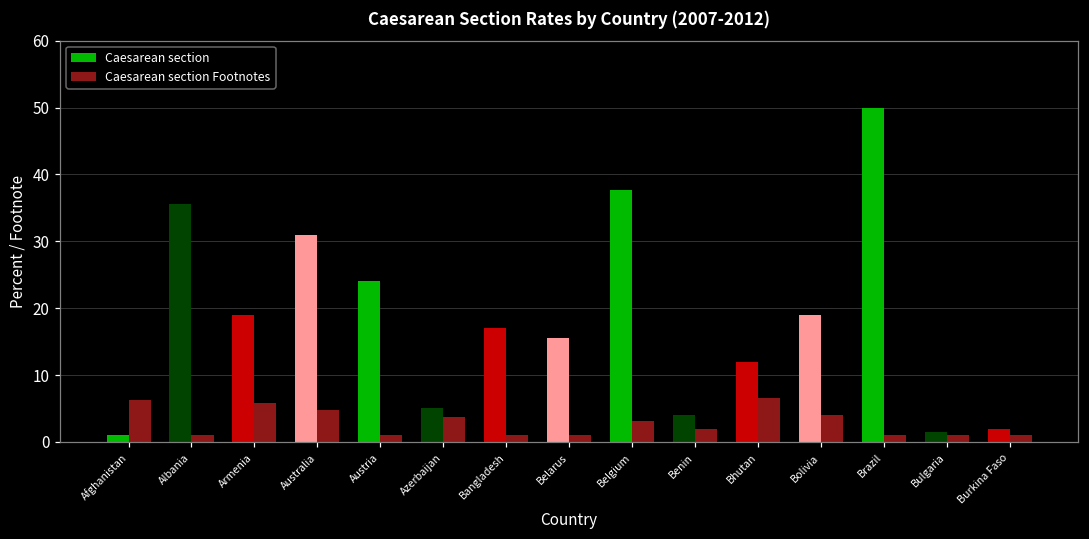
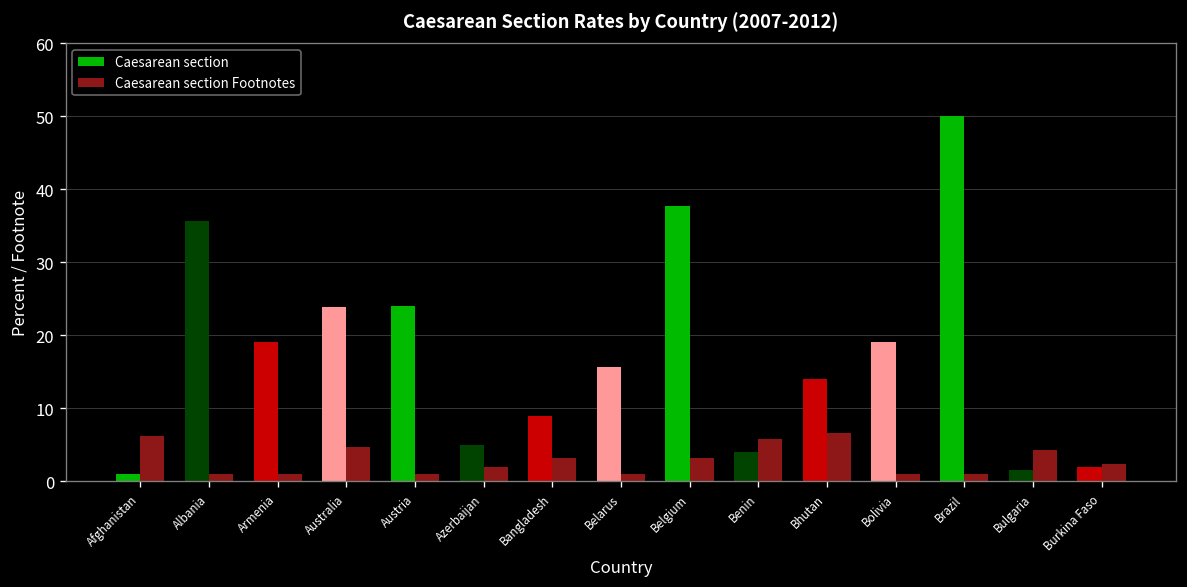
Caesarean section Footnotes, Armenia: 6 -> 1
Caesarean section, Australia: 31 -> 24
Caesarean section Footnotes, Azerbaijan: 4 -> 2
Caesarean section, Bangladesh: 17 -> 9
Caesarean section Footnotes, Bangladesh: 1 -> 3
Caesarean section Footnotes, Benin: 2 -> 6
Caesarean section, Bhutan: 12 -> 14
Caesarean section Footnotes, Bolivia: 4 -> 1
Caesarean section Footnotes, Bulgaria: 1 -> 4
Caesarean section Footnotes, Burkina Faso: 1 -> 2
